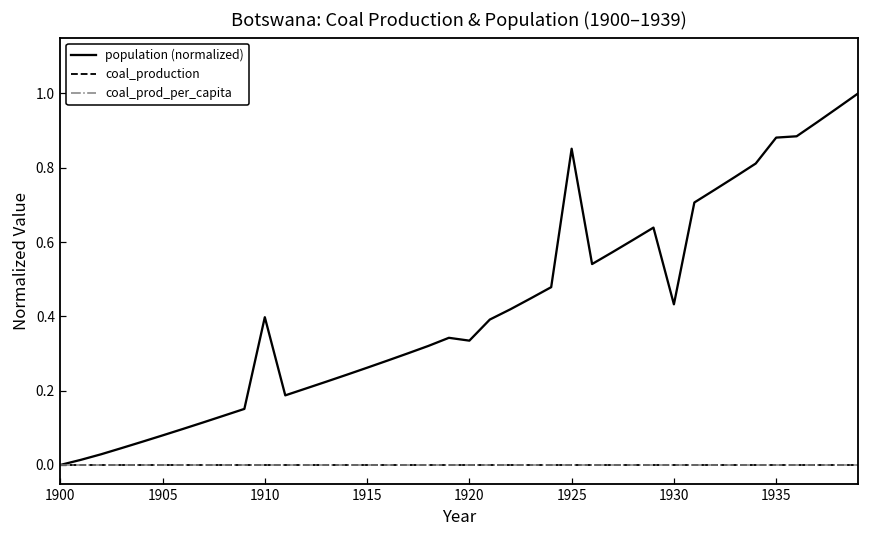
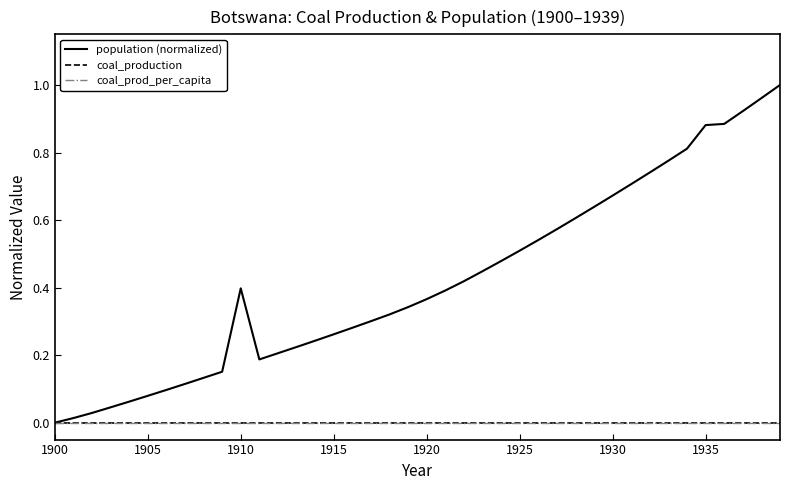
population (normalized), 1920: 0.33 -> 0.37
population (normalized), 1925: 0.85 -> 0.51
population (normalized), 1930: 0.43 -> 0.67
